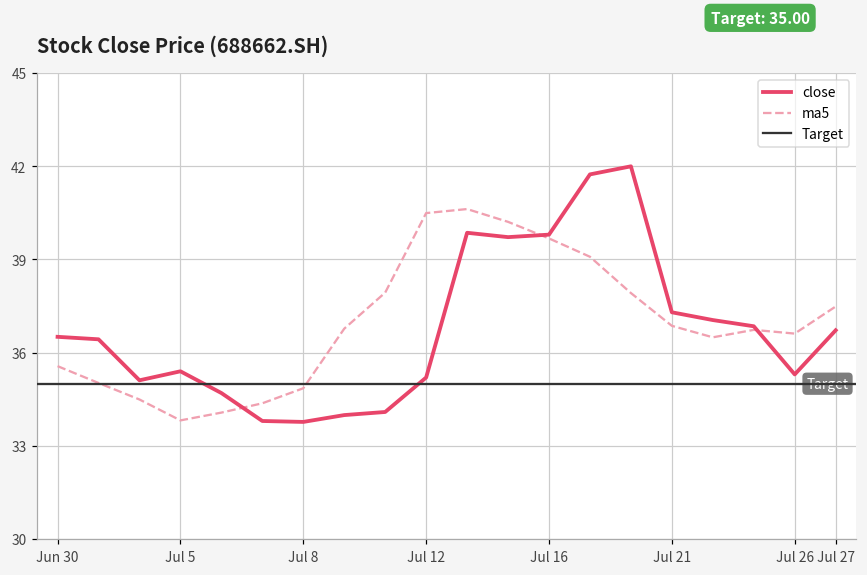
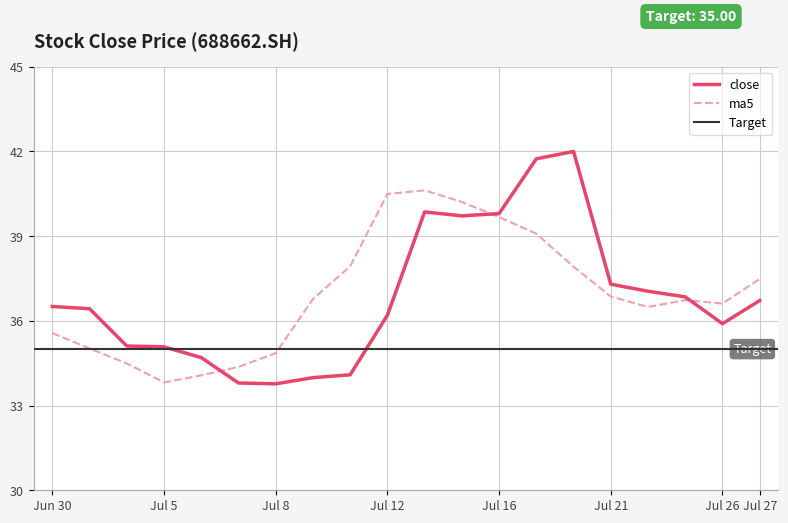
close, Jul 5: 35.4 -> 35.1
close, Jul 12: 35.2 -> 36.2
close, Jul 26: 35.3 -> 35.9
